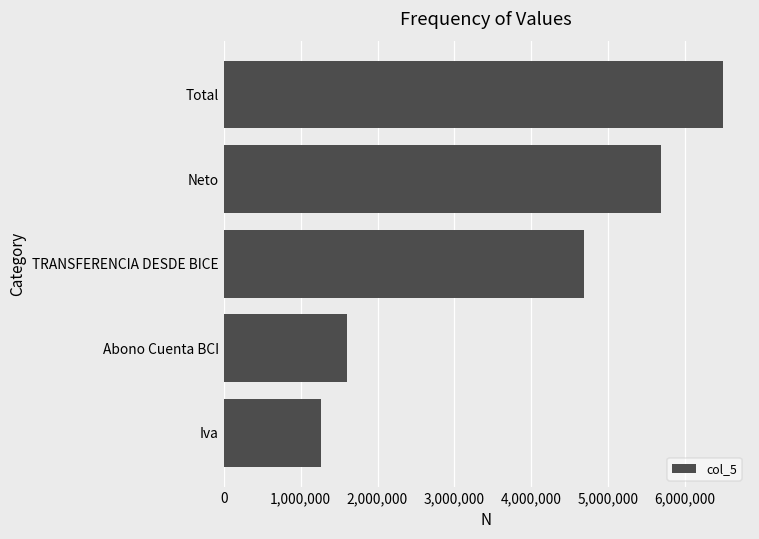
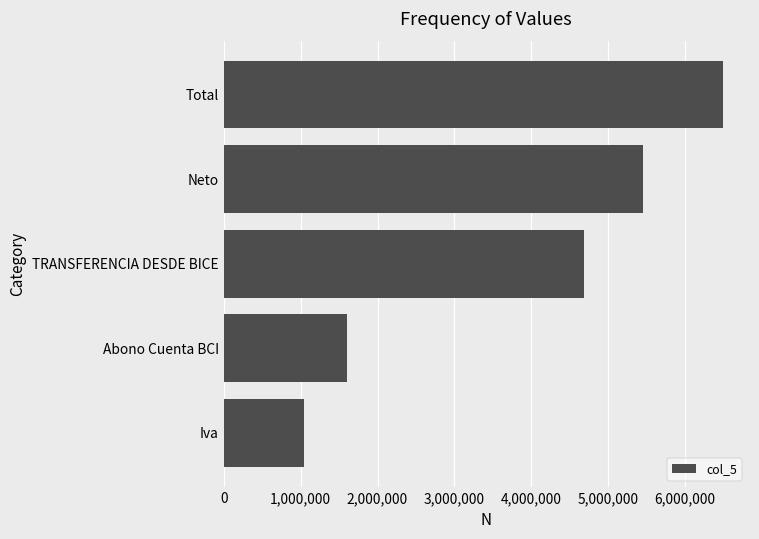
Neto: 5,700,000 -> 5,500,000
Iva: 1,300,000 -> 1,000,000
